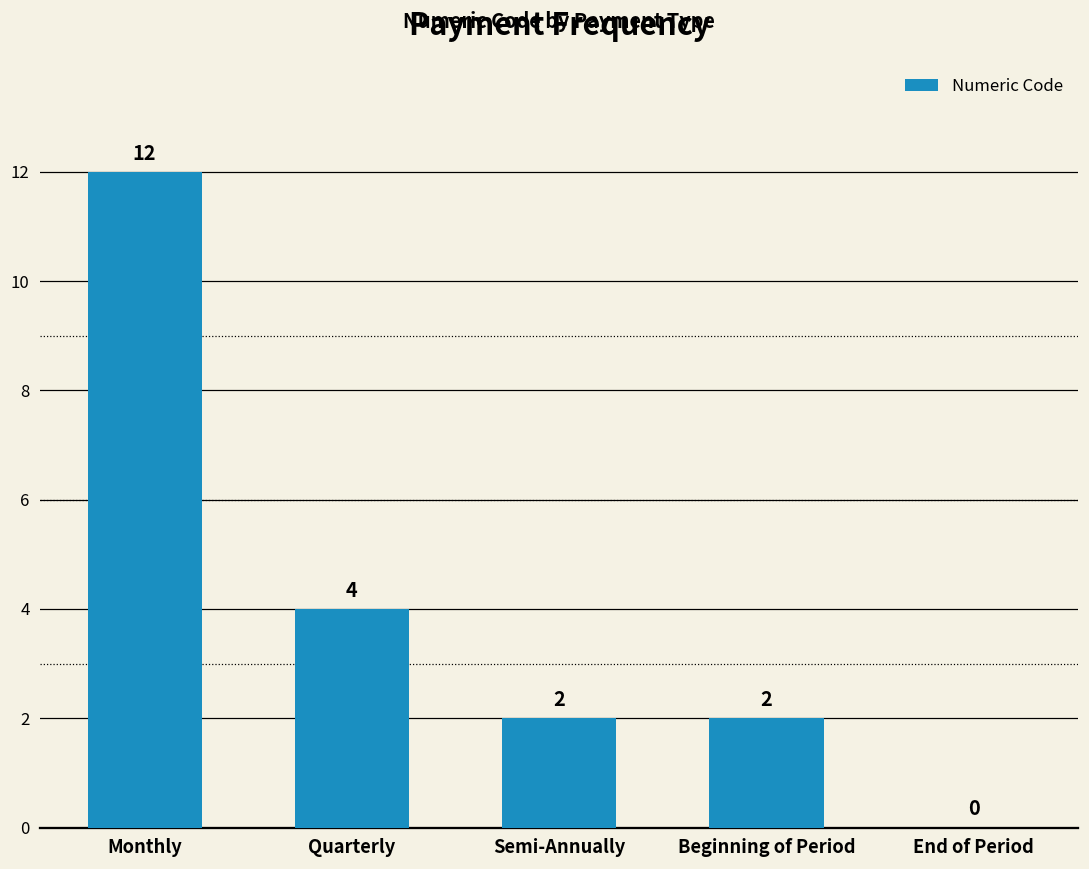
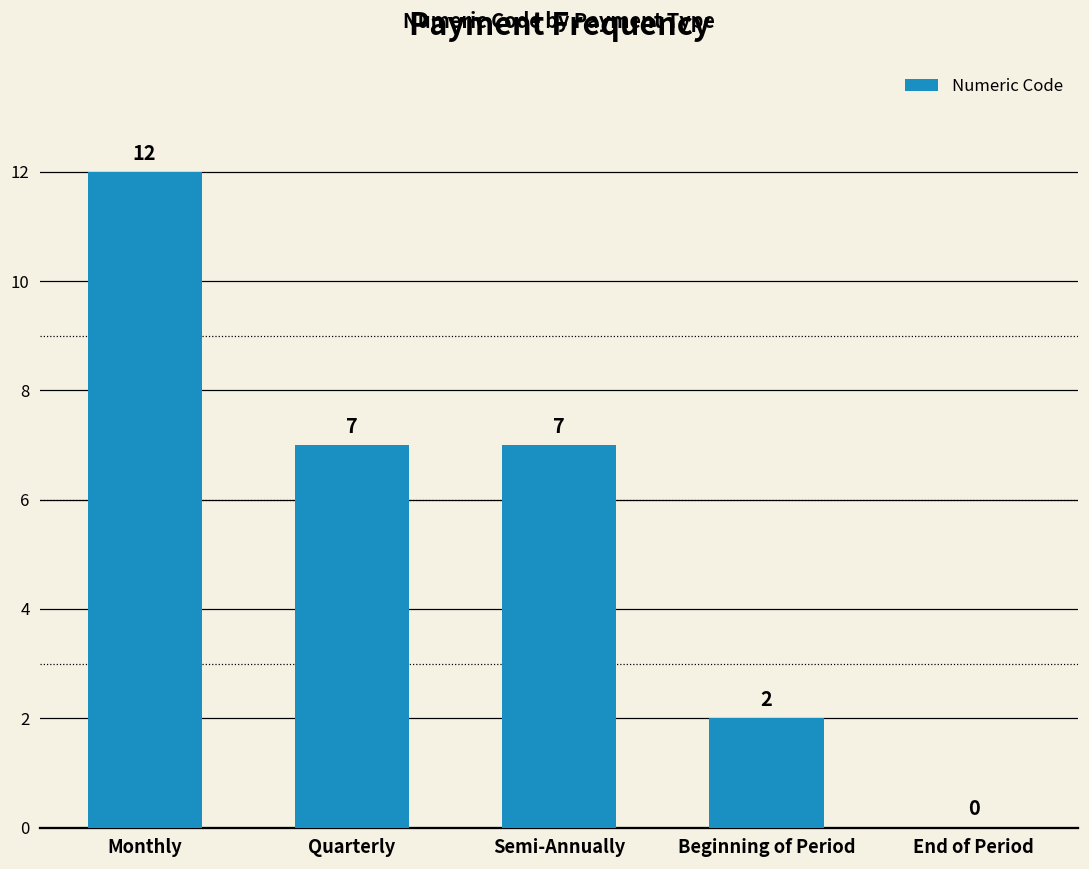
Quarterly: 4 -> 7
Semi-Annually: 2 -> 7
